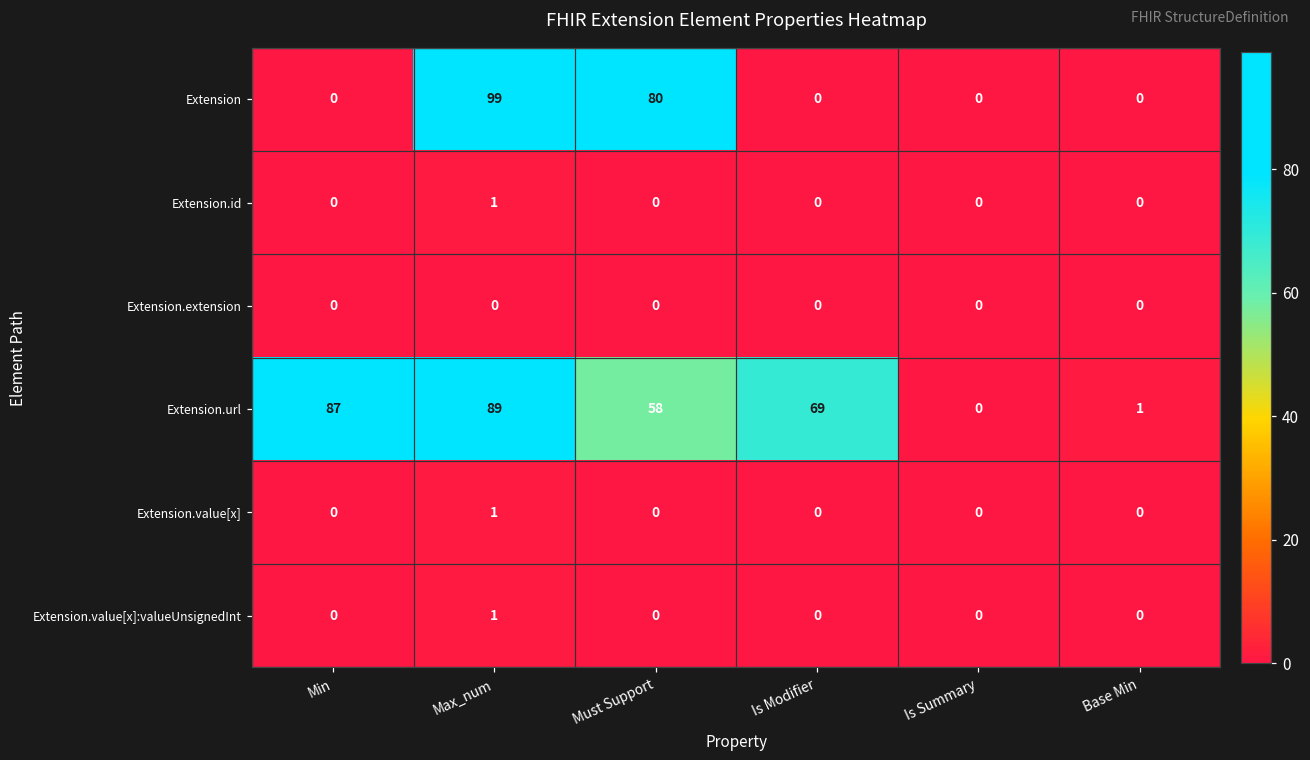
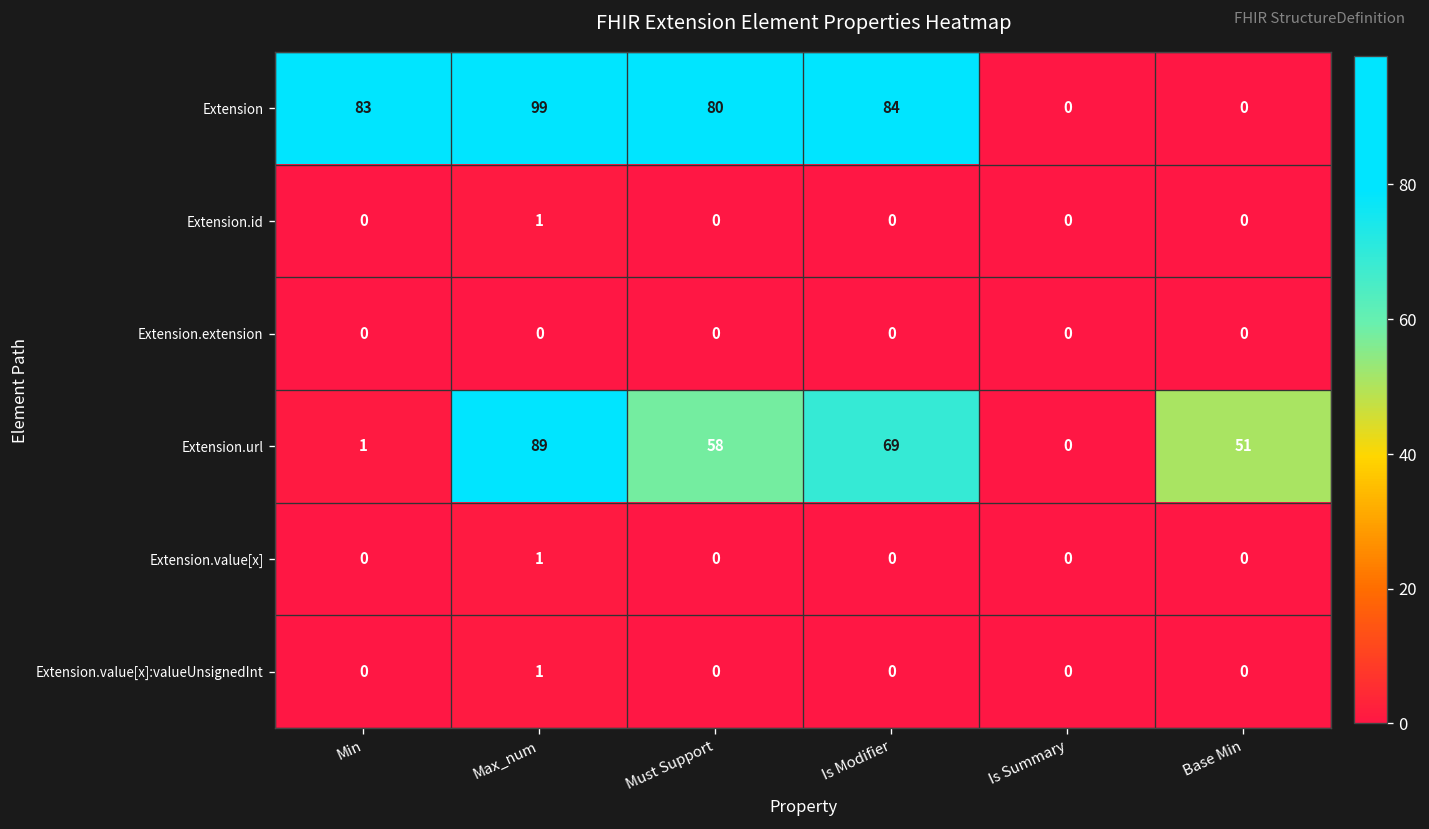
Extension, Min: 0 -> 83
Extension, Is Modifier: 0 -> 84
Extension.url, Min: 87 -> 1
Extension.url, Base Min: 1 -> 51
